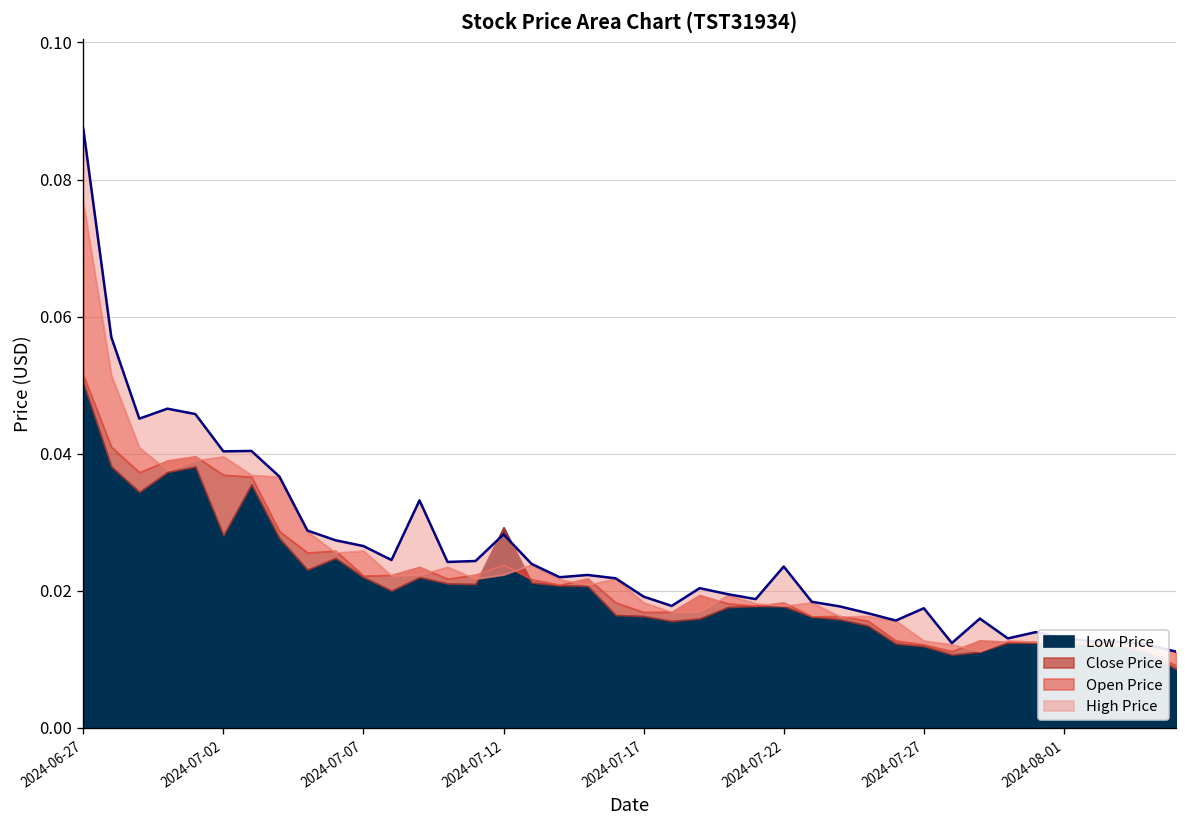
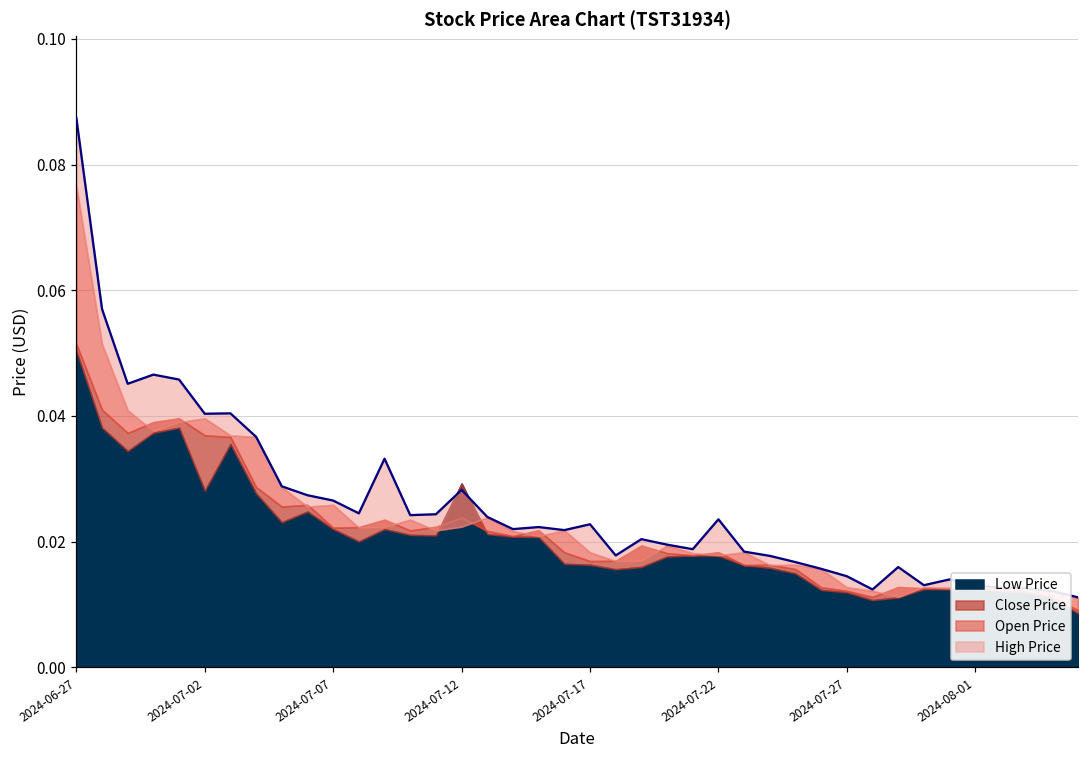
High Price, 2024-07-17: 0.019 -> 0.023
High Price, 2024-07-27: 0.017 -> 0.014
